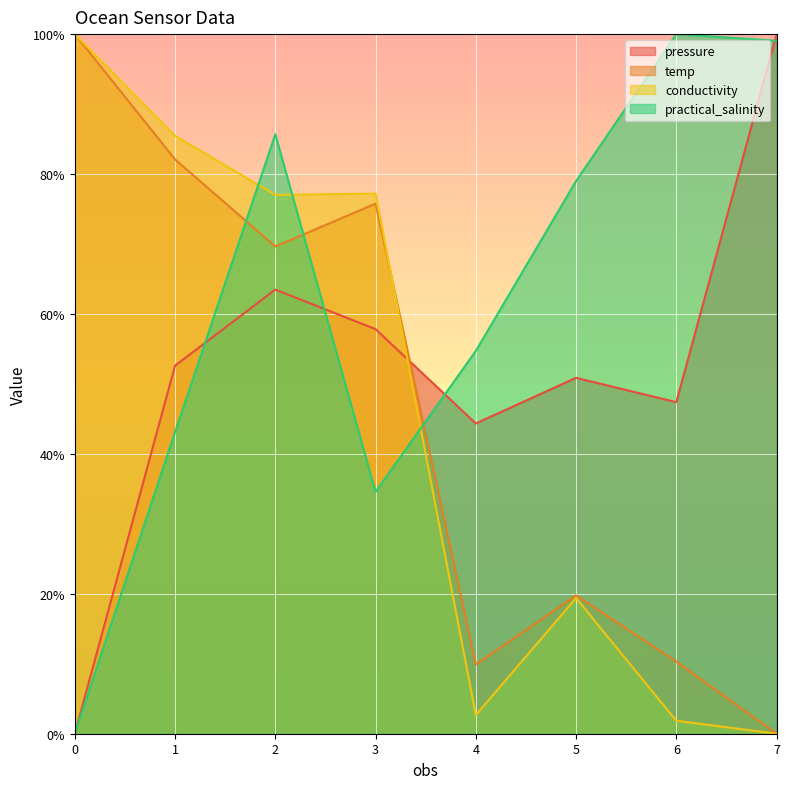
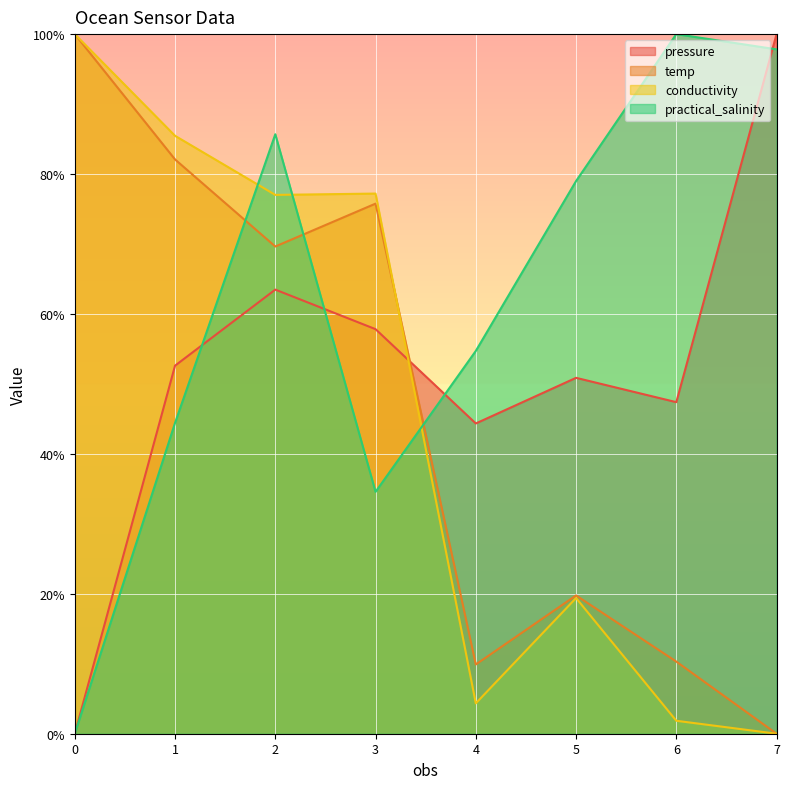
practical_salinity, 1: 43% -> 44%
conductivity, 4: 3% -> 4%
practical_salinity, 7: 99% -> 98%
